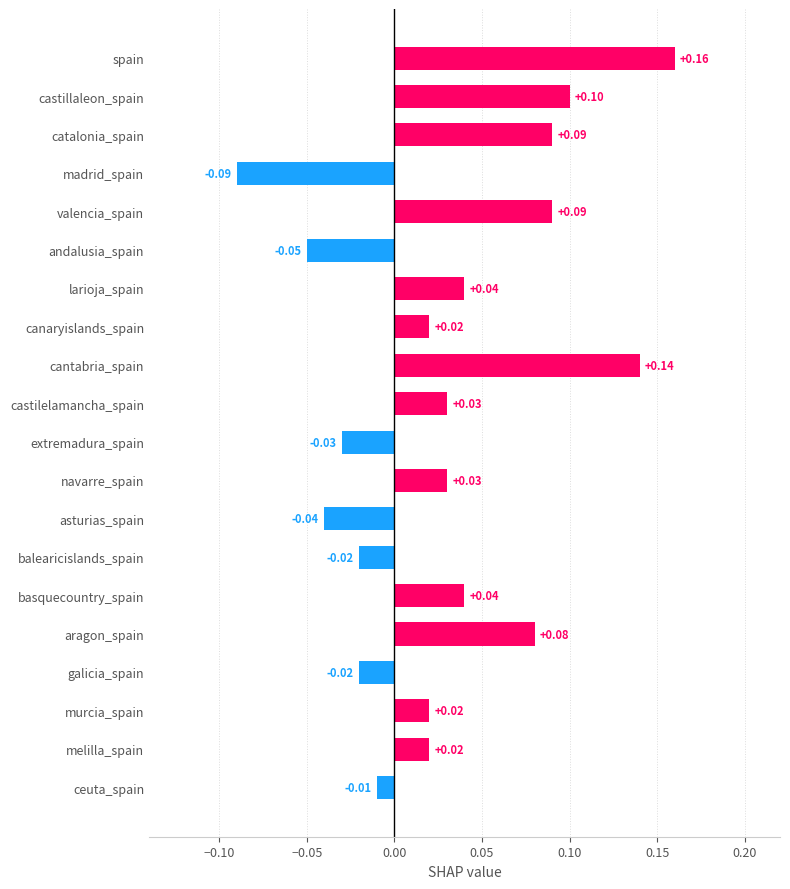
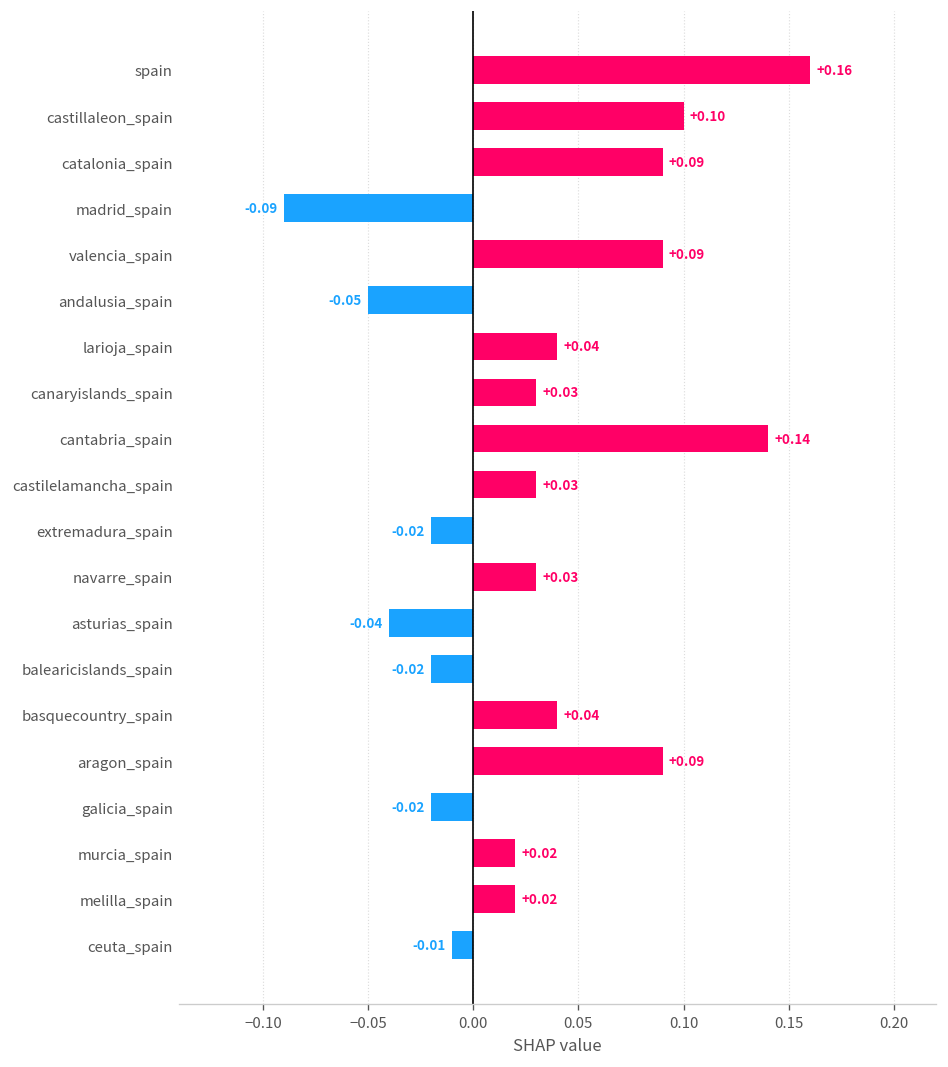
canaryislands_spain: +0.02 -> +0.03
extremadura_spain: -0.03 -> -0.02
aragon_spain: +0.08 -> +0.09
